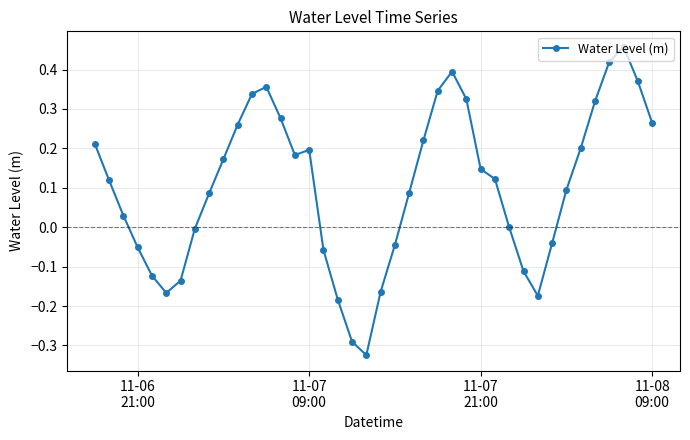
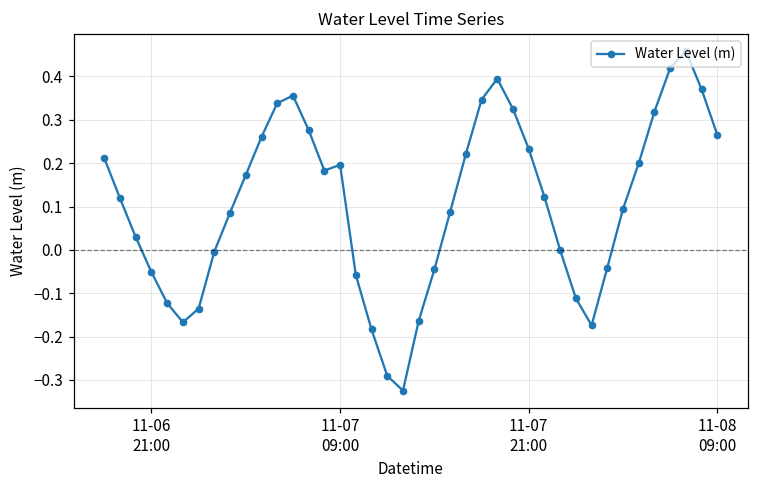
11-07 21:00: 0.15 -> 0.23
